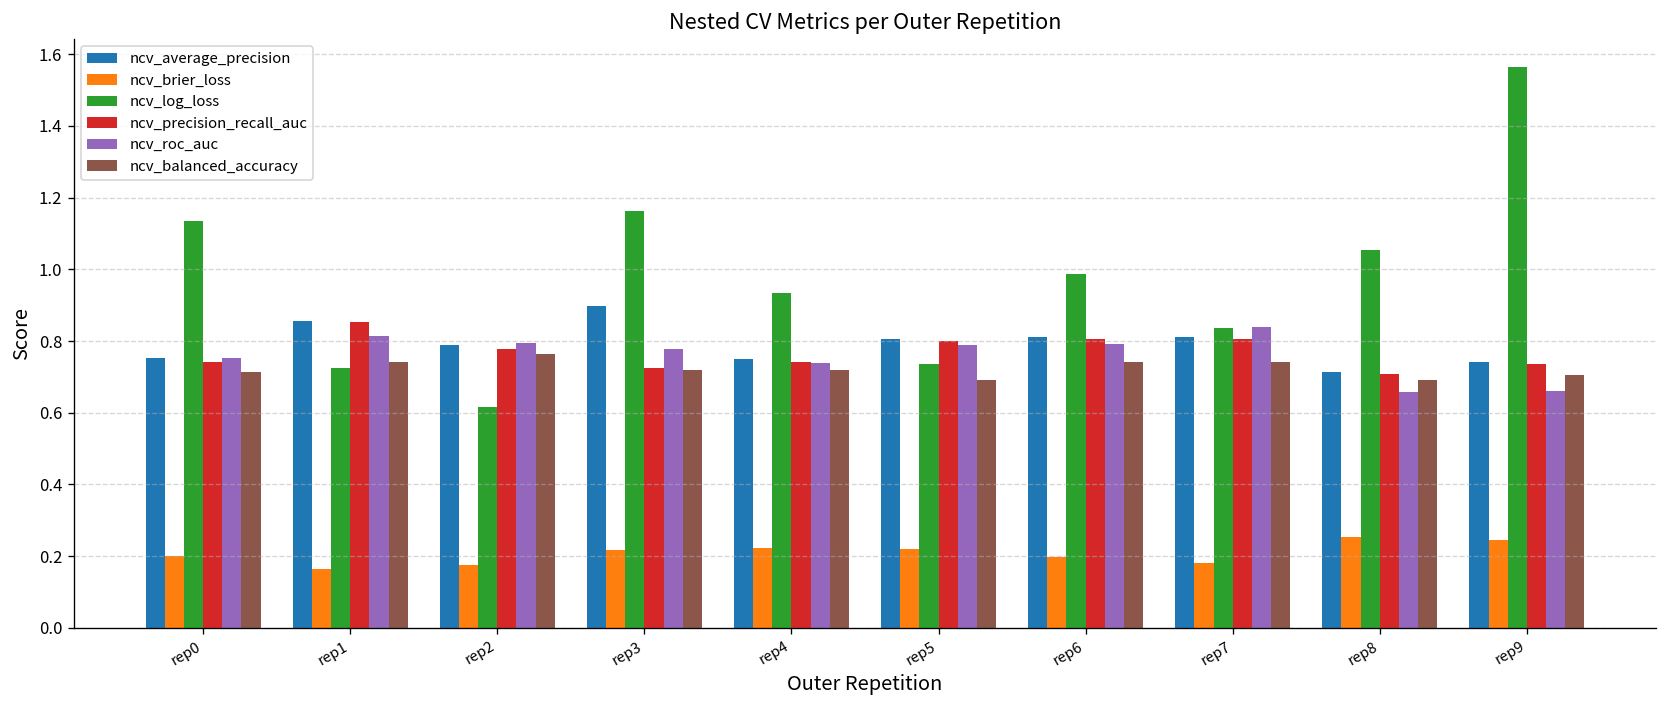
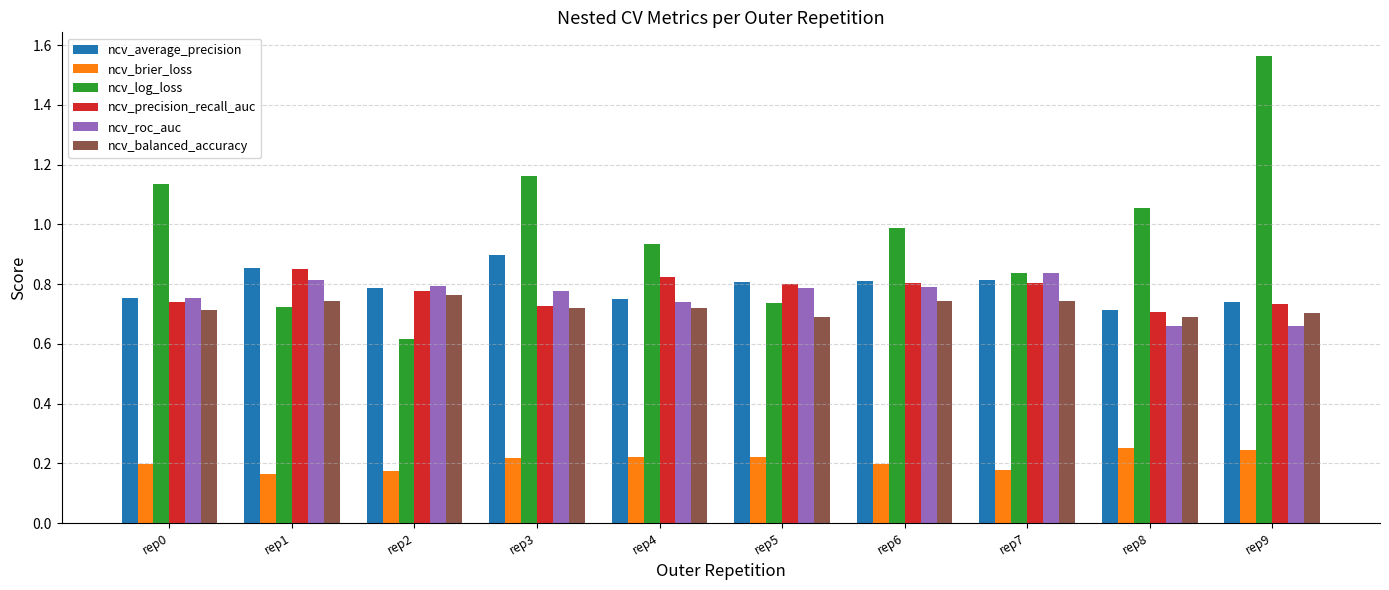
ncv_precision_recall_auc, rep4: 0.74 -> 0.83
